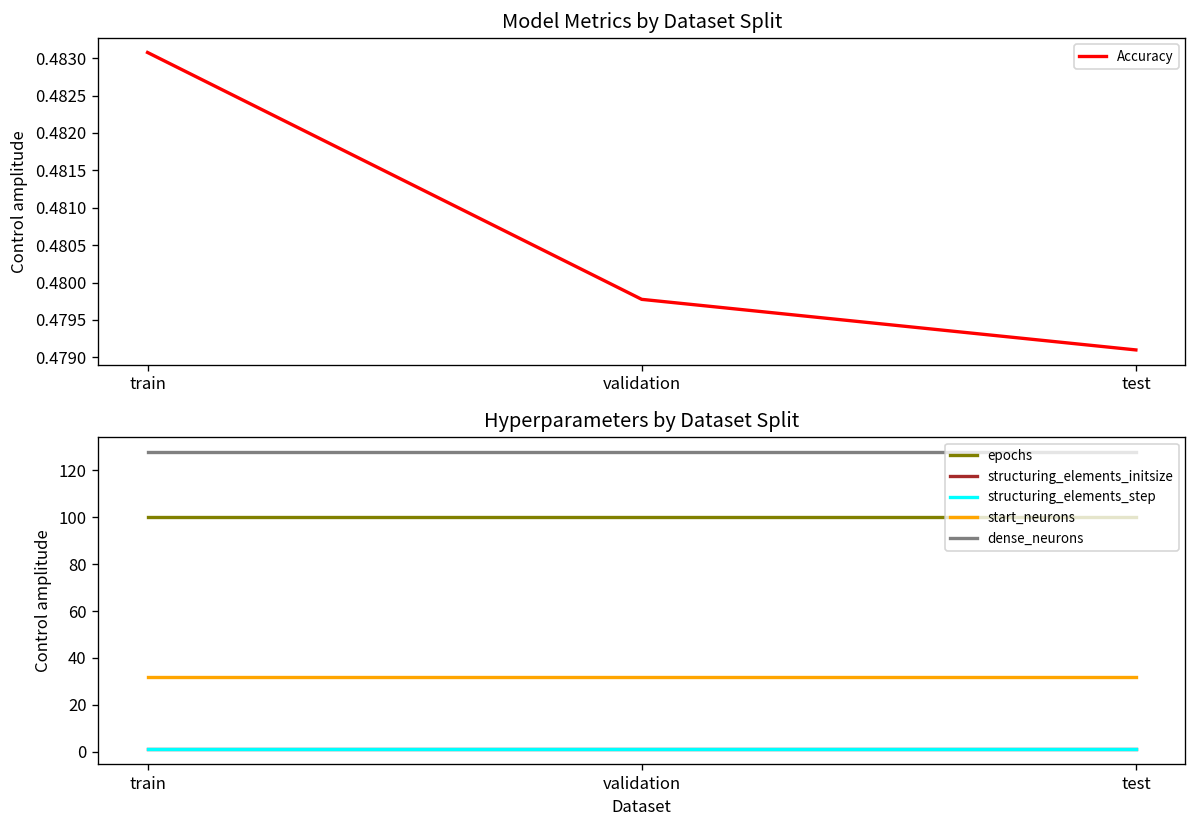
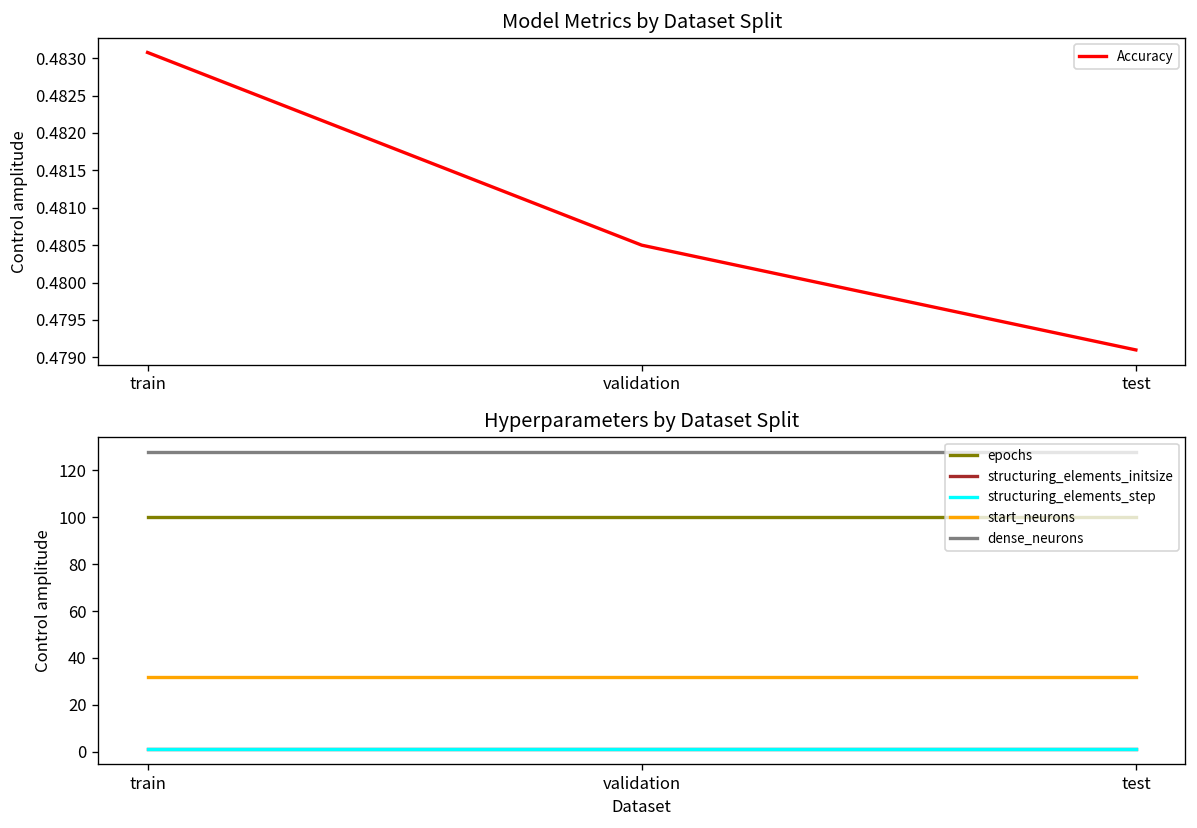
Model Metrics by Dataset Split, validation: 0.4798 -> 0.4805
